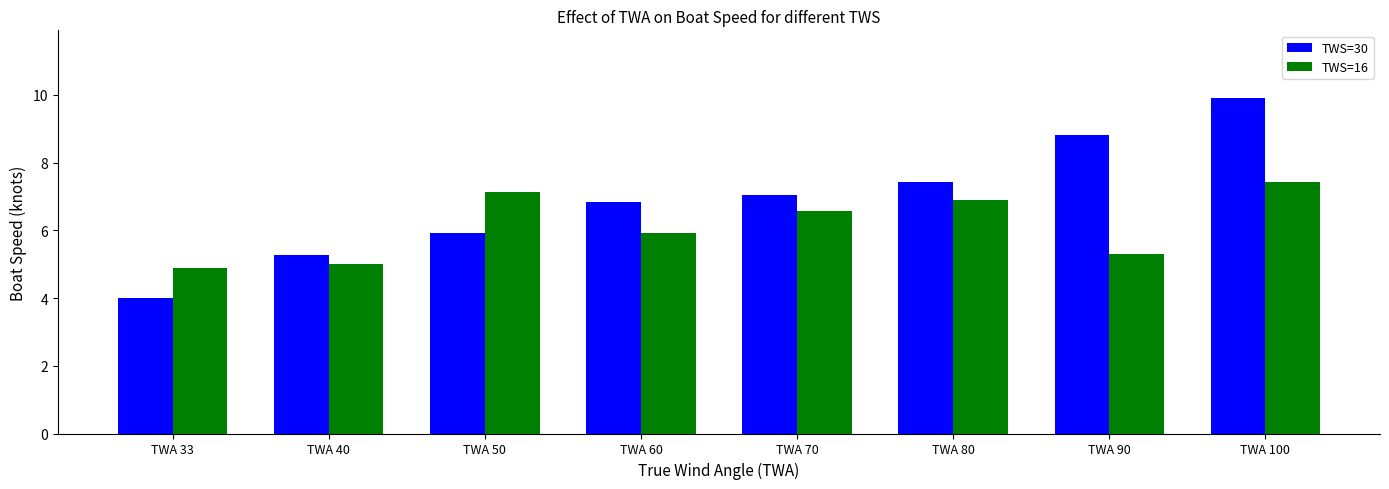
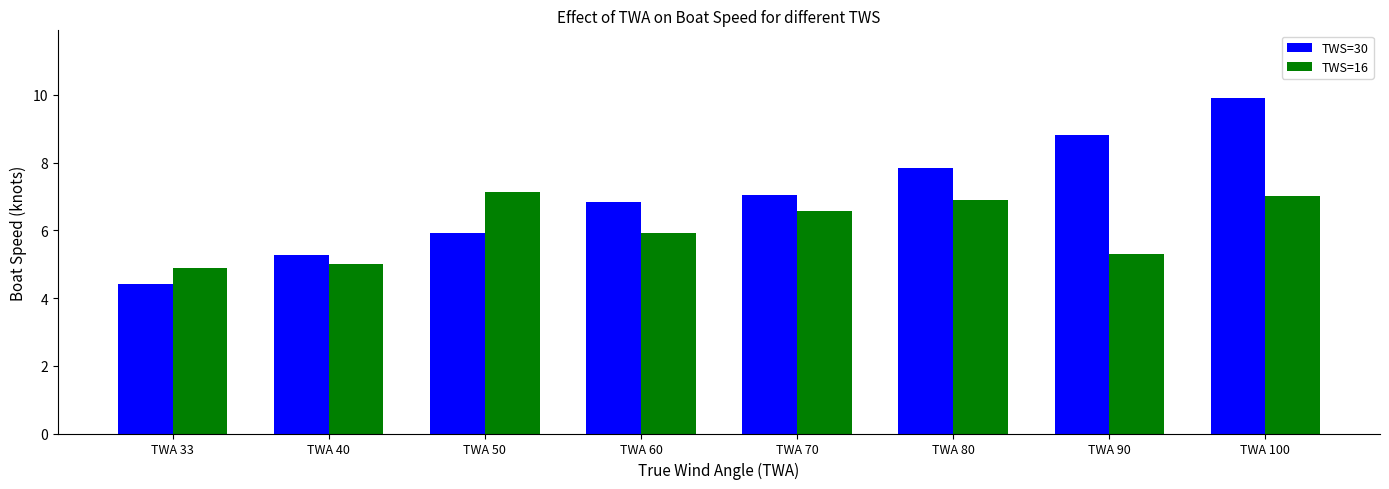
TWS=30, TWA 33: 4.0 -> 4.4
TWS=30, TWA 80: 7.4 -> 7.8
TWS=16, TWA 100: 7.4 -> 7.0
